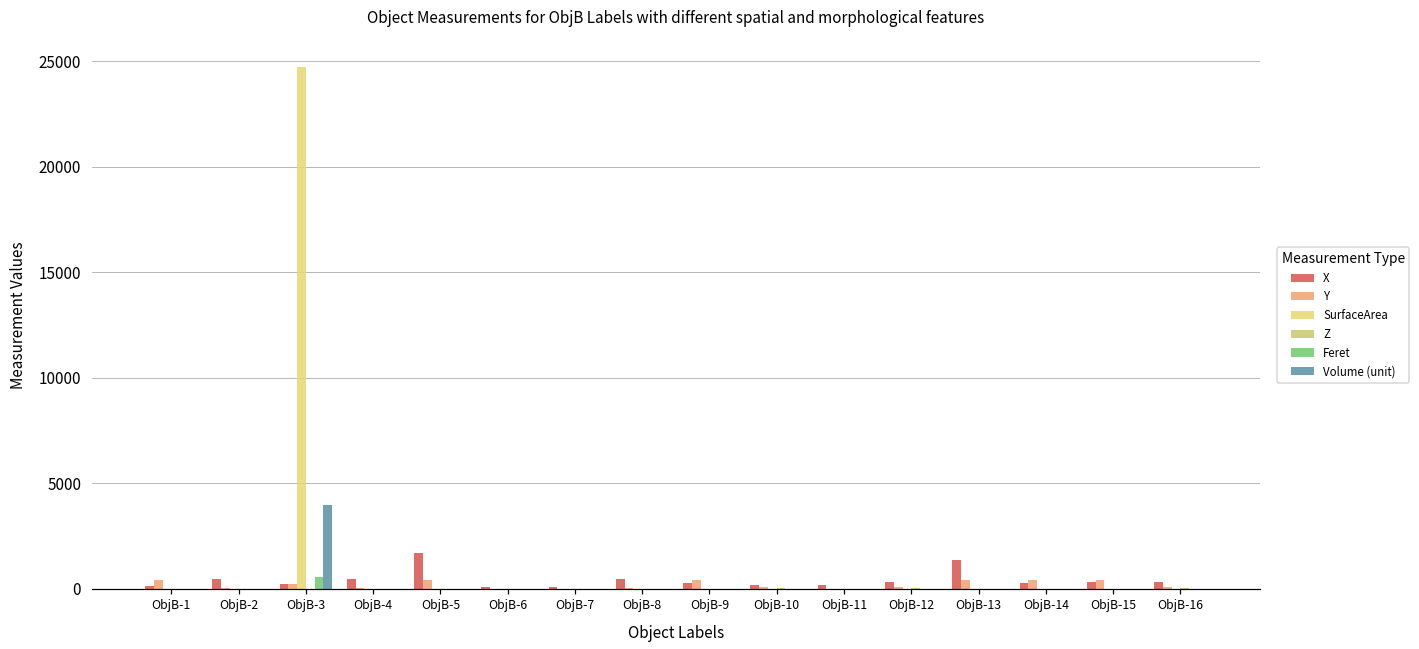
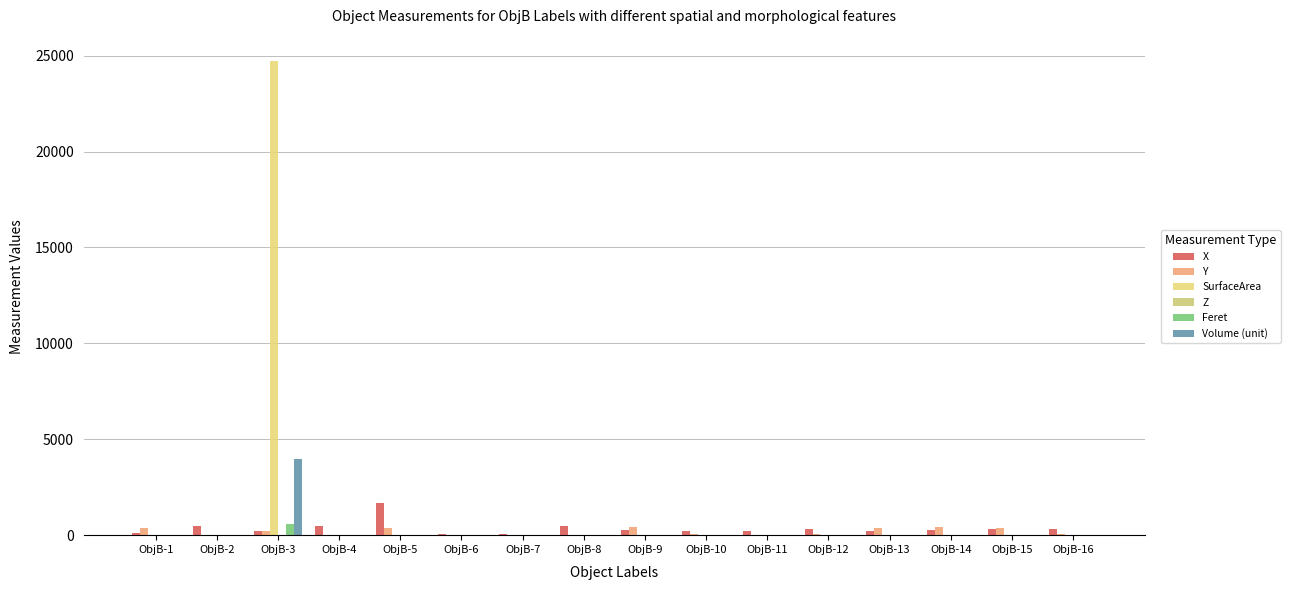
X, ObjB-13: 1300 -> 200
